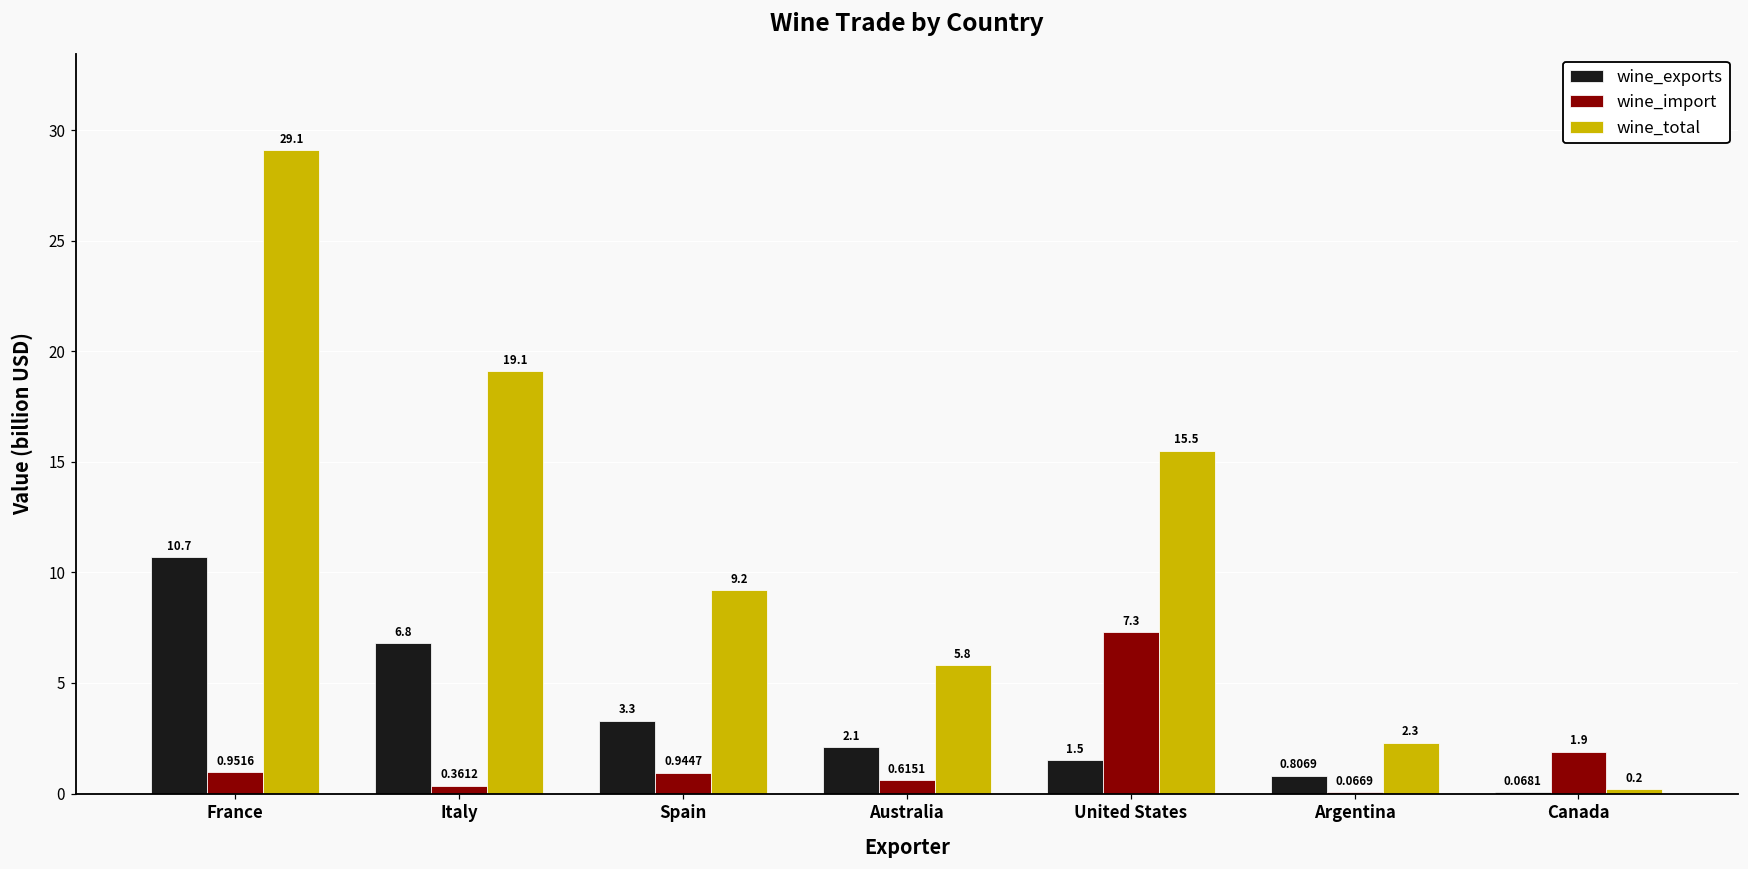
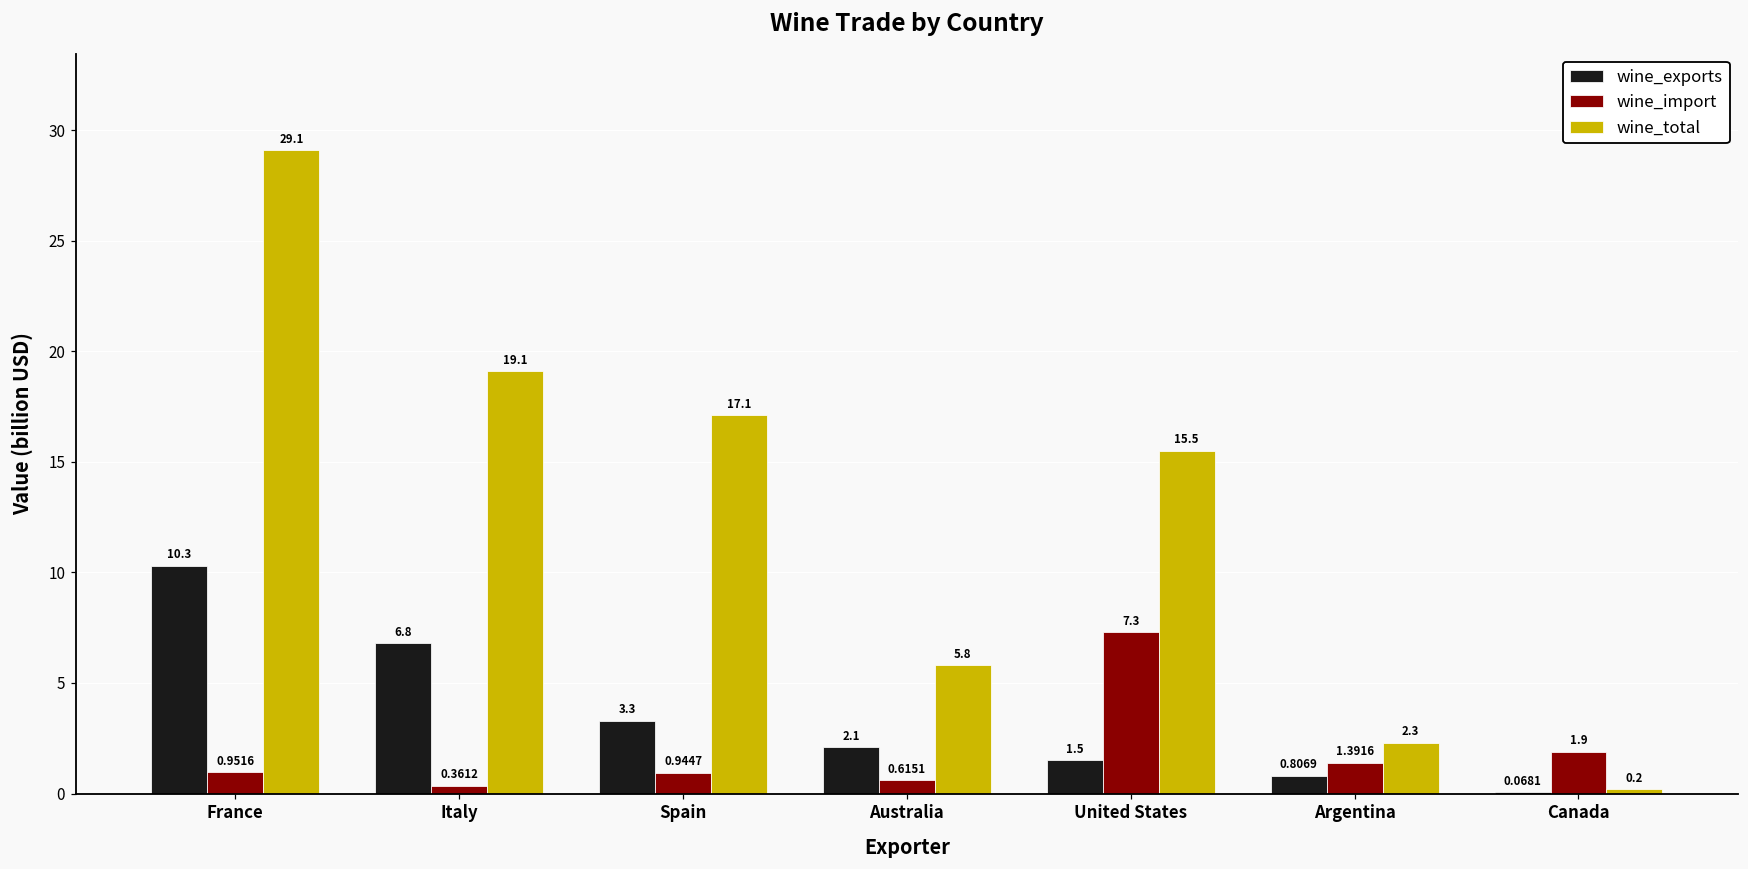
wine_exports, France: 10.7 -> 10.3
wine_total, Spain: 9.2 -> 17.1
wine_import, Argentina: 0.0669 -> 1.3916
